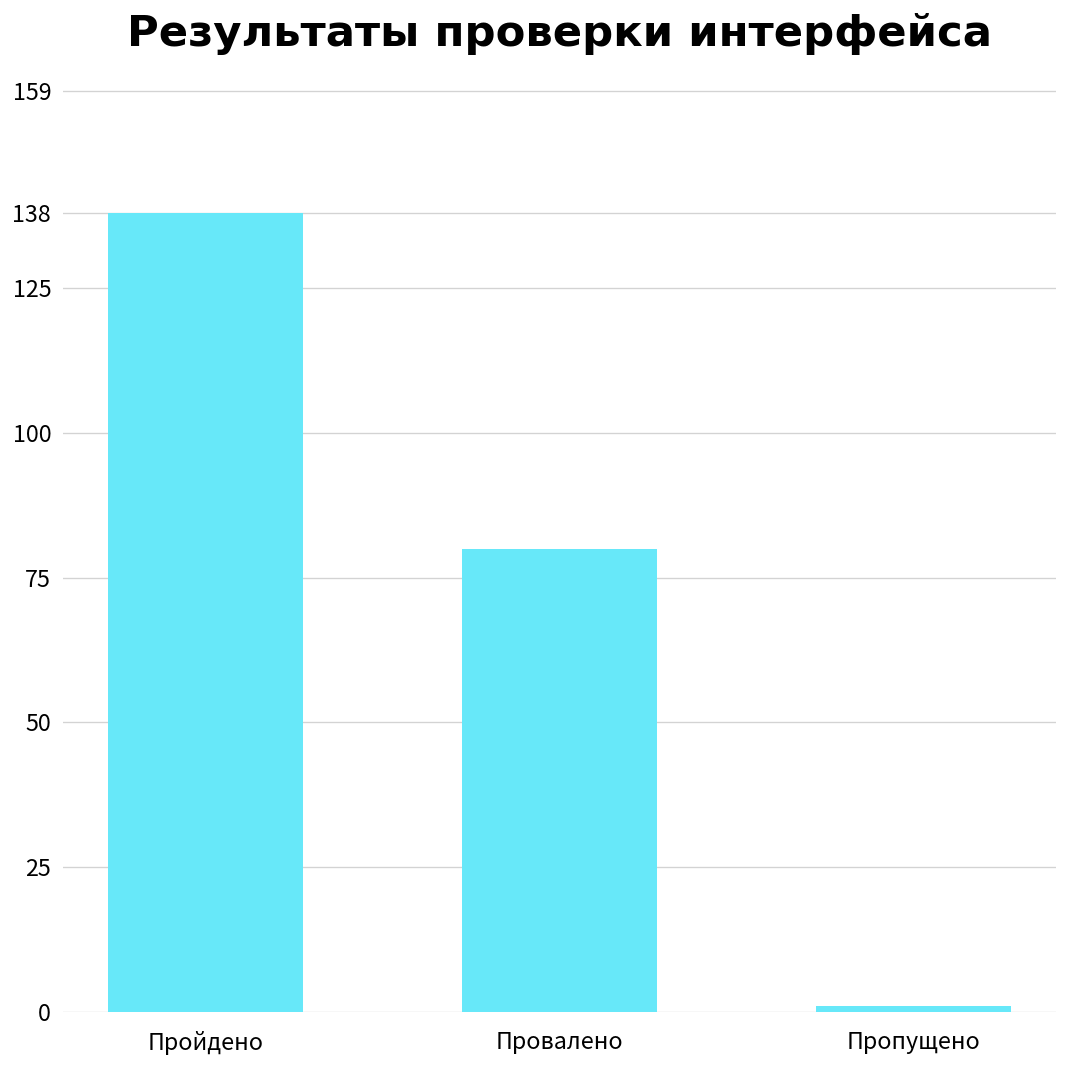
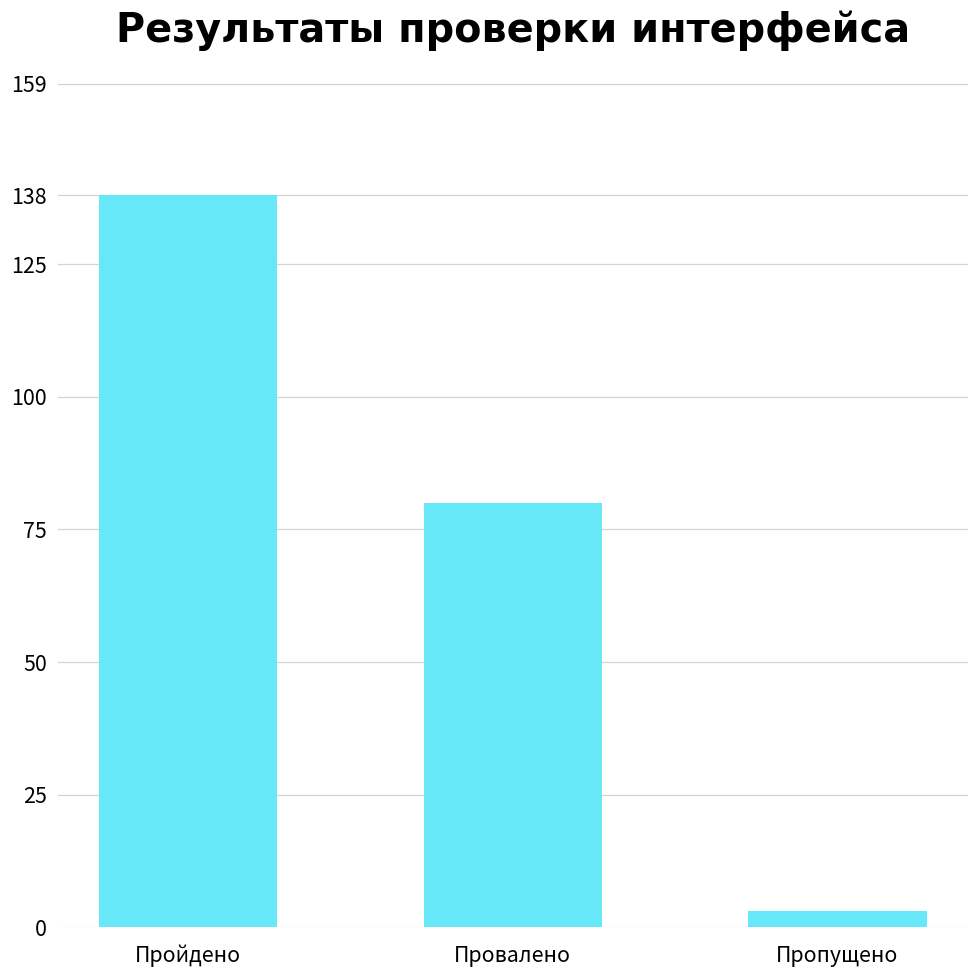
Пропущено: 1 -> 3
